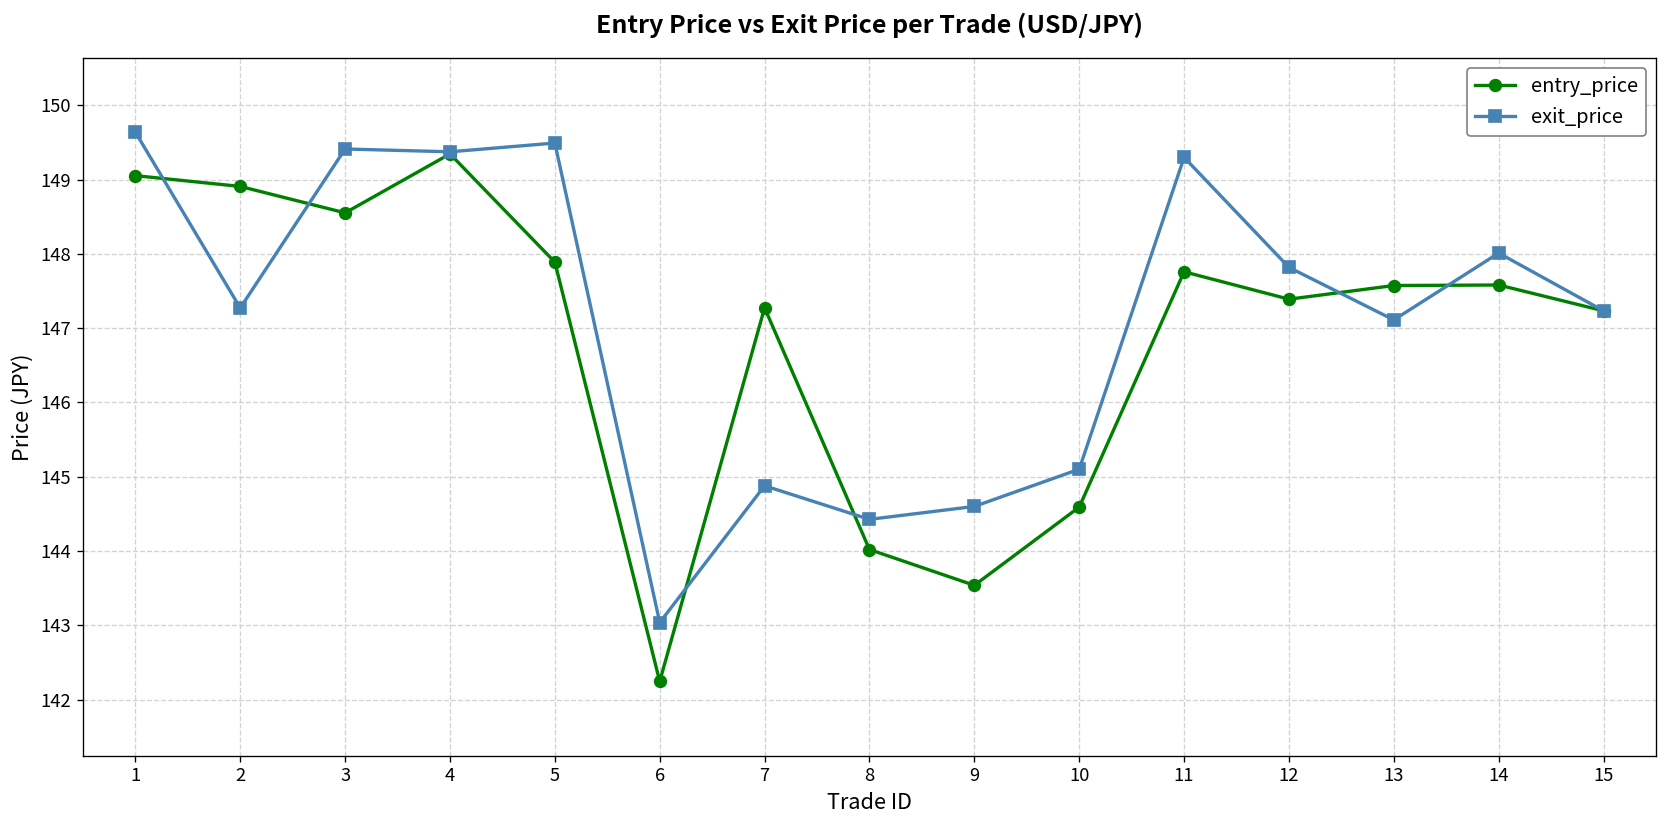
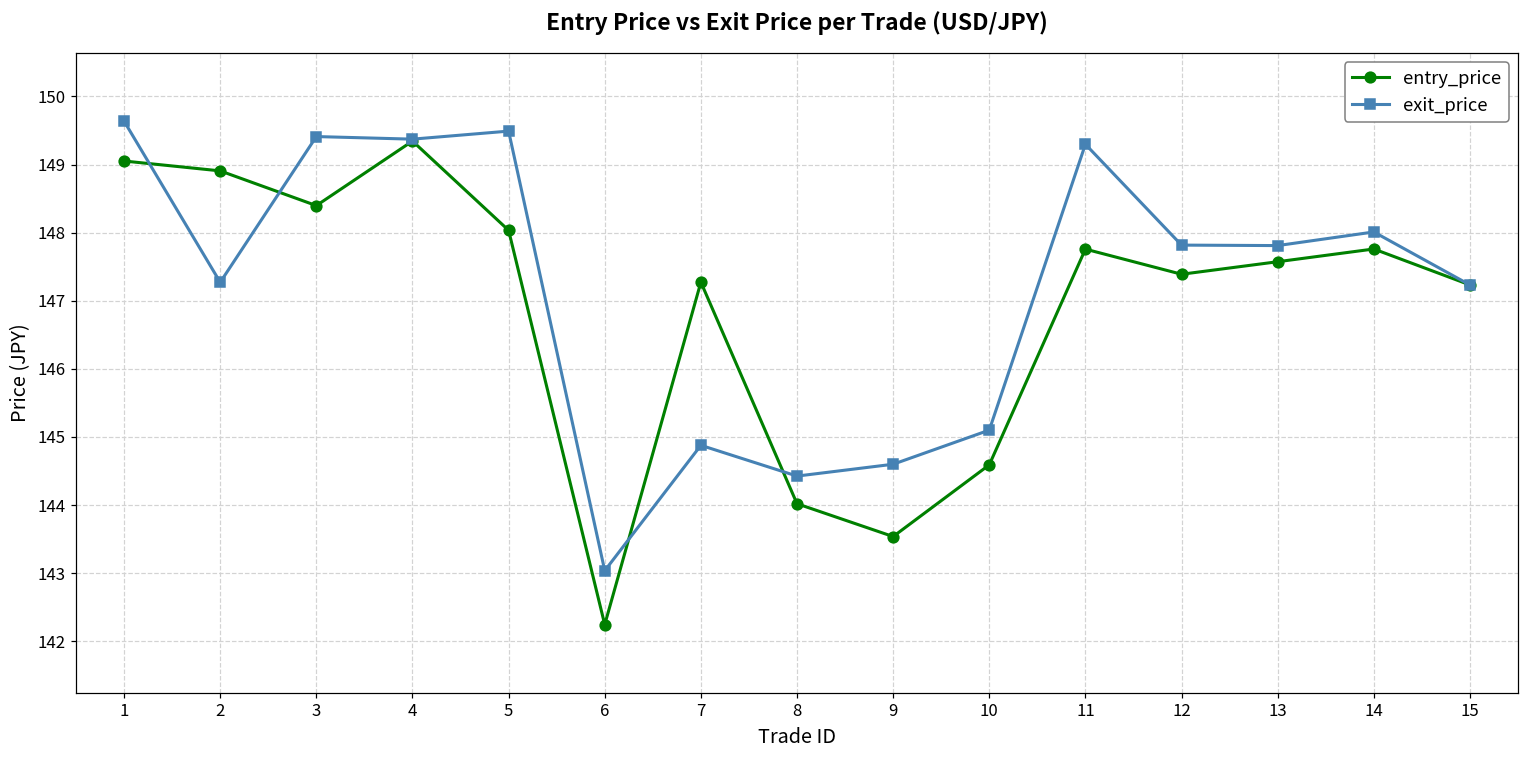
entry_price, 3: 148.6 -> 148.4
entry_price, 5: 147.9 -> 148.0
exit_price, 13: 147.1 -> 147.8
entry_price, 14: 147.6 -> 147.8
